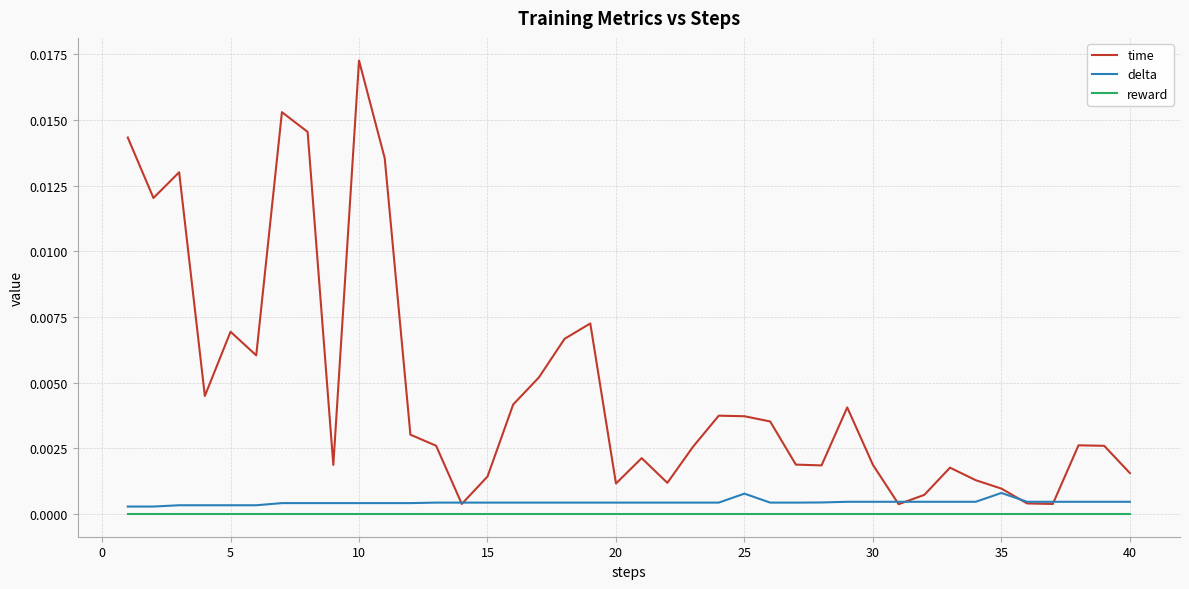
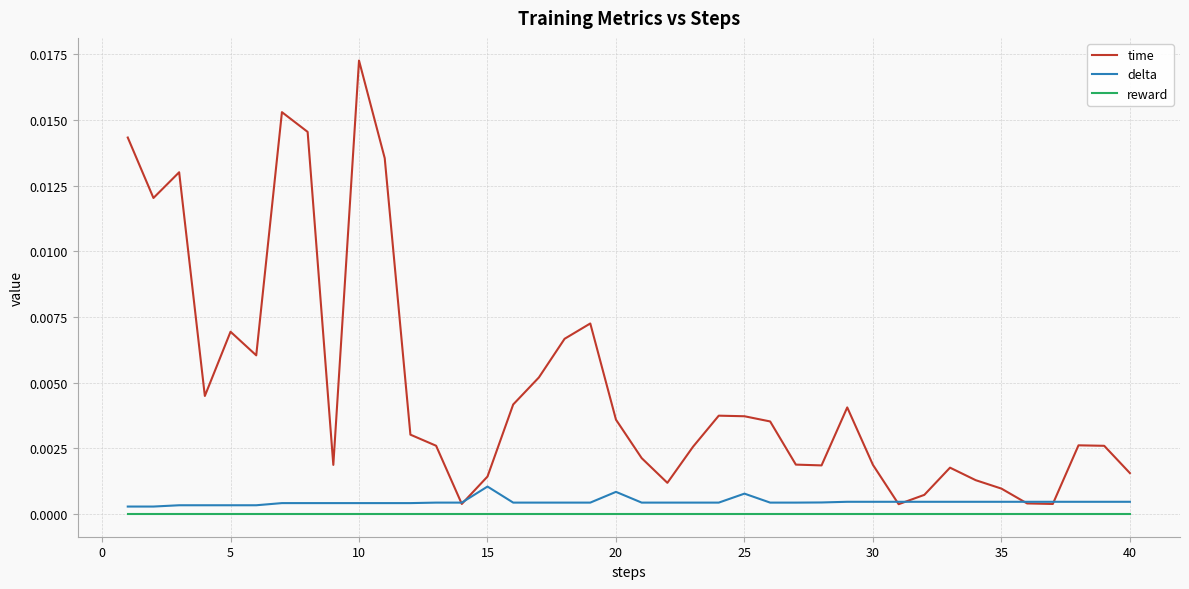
delta, 15: 0.0004 -> 0.0010
time, 20: 0.0012 -> 0.0036
delta, 20: 0.0004 -> 0.0008
delta, 35: 0.0008 -> 0.0005
